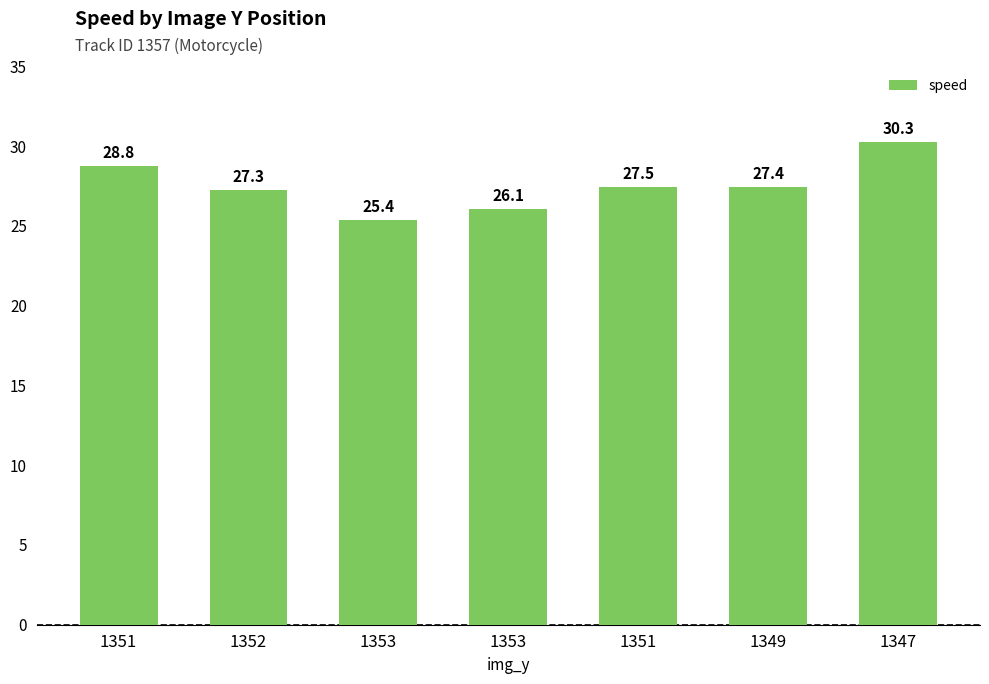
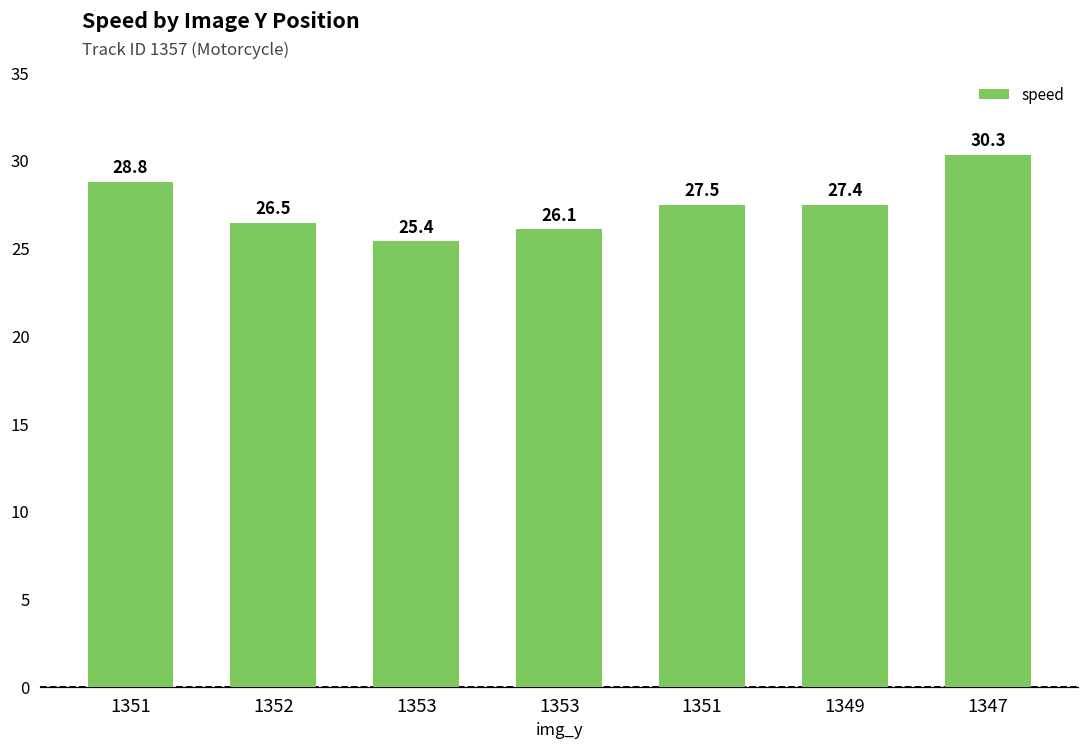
1352: 27.3 -> 26.5
